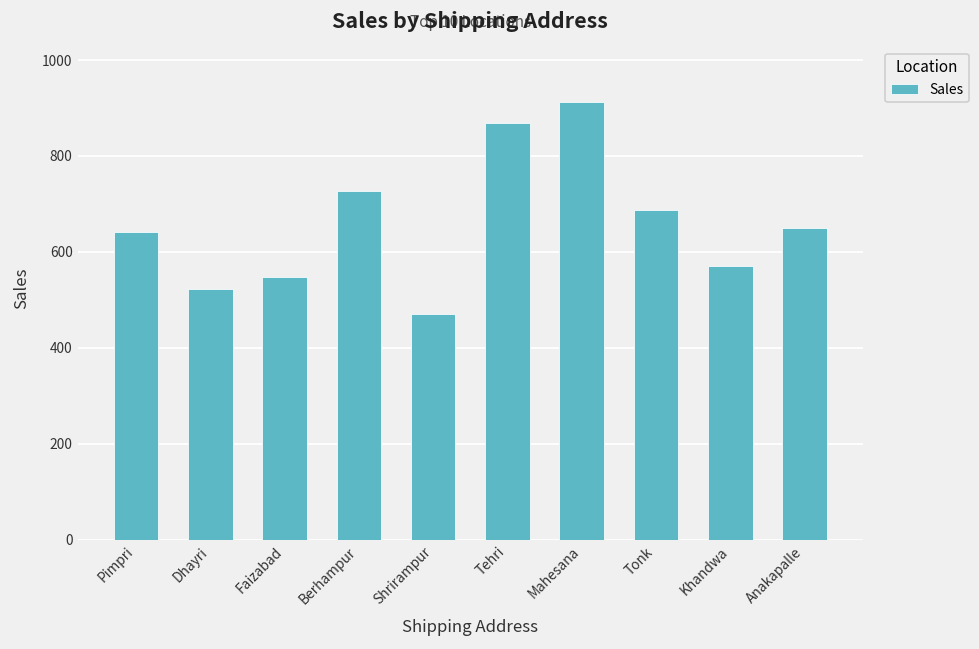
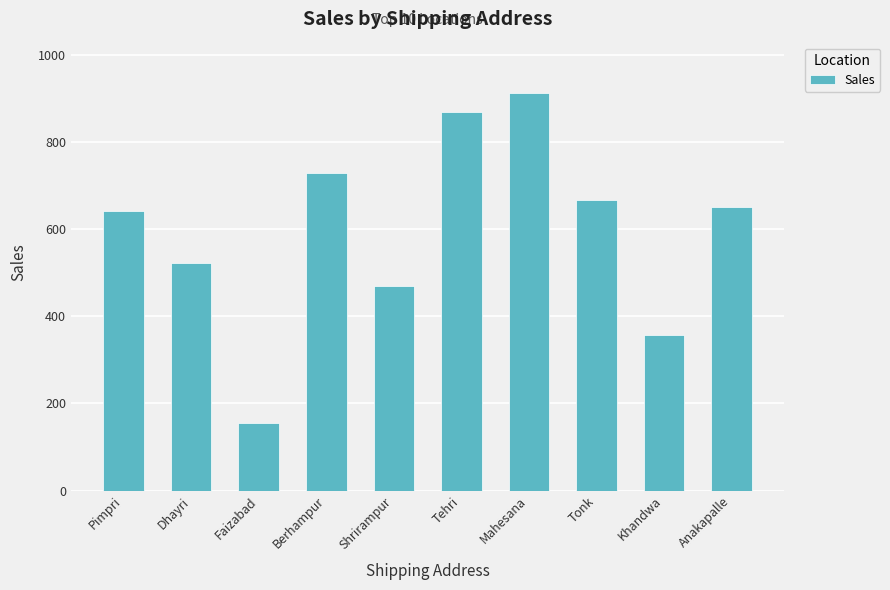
Faizabad: 550 -> 160
Tonk: 690 -> 670
Khandwa: 570 -> 360
